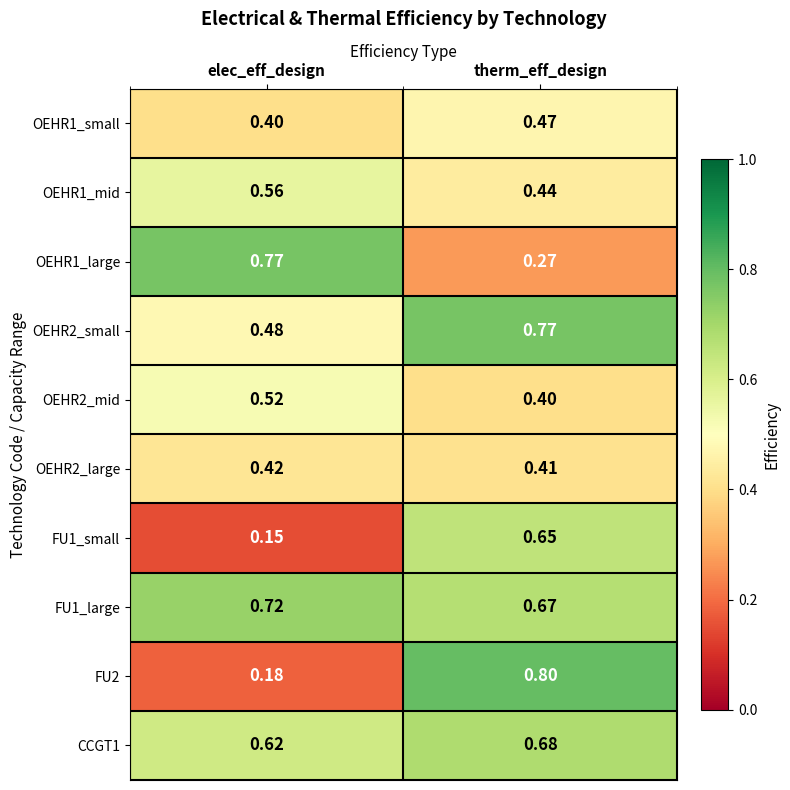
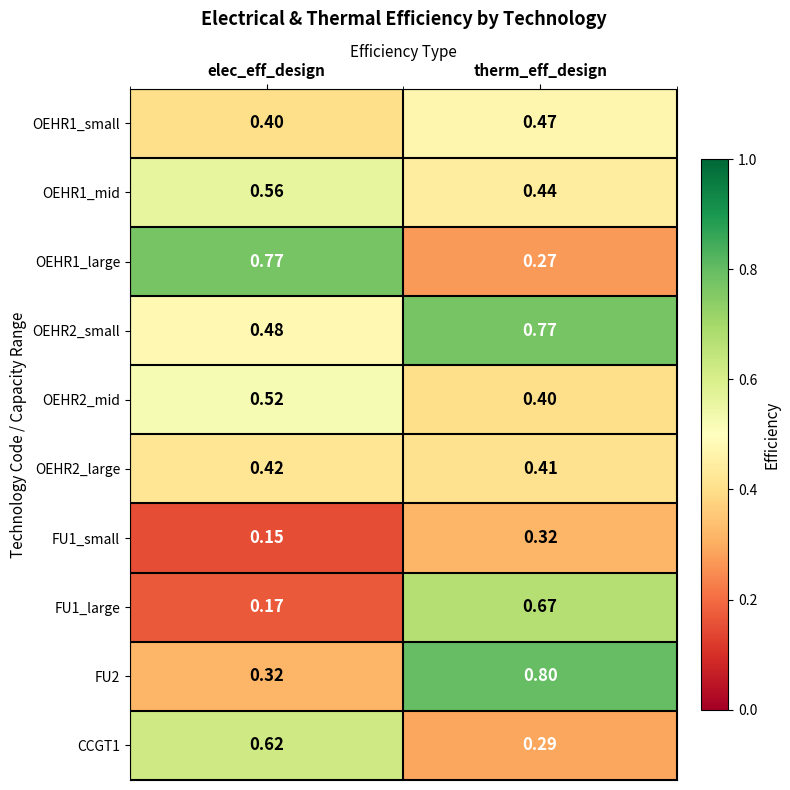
FU1_small, therm_eff_design: 0.65 -> 0.32
FU1_large, elec_eff_design: 0.72 -> 0.17
FU2, elec_eff_design: 0.18 -> 0.32
CCGT1, therm_eff_design: 0.68 -> 0.29
